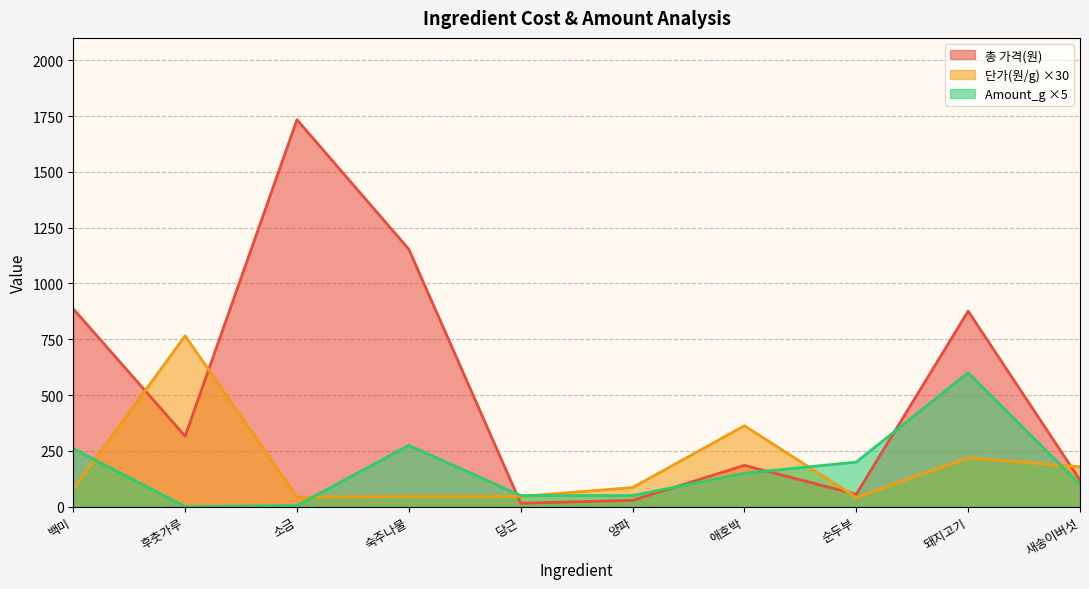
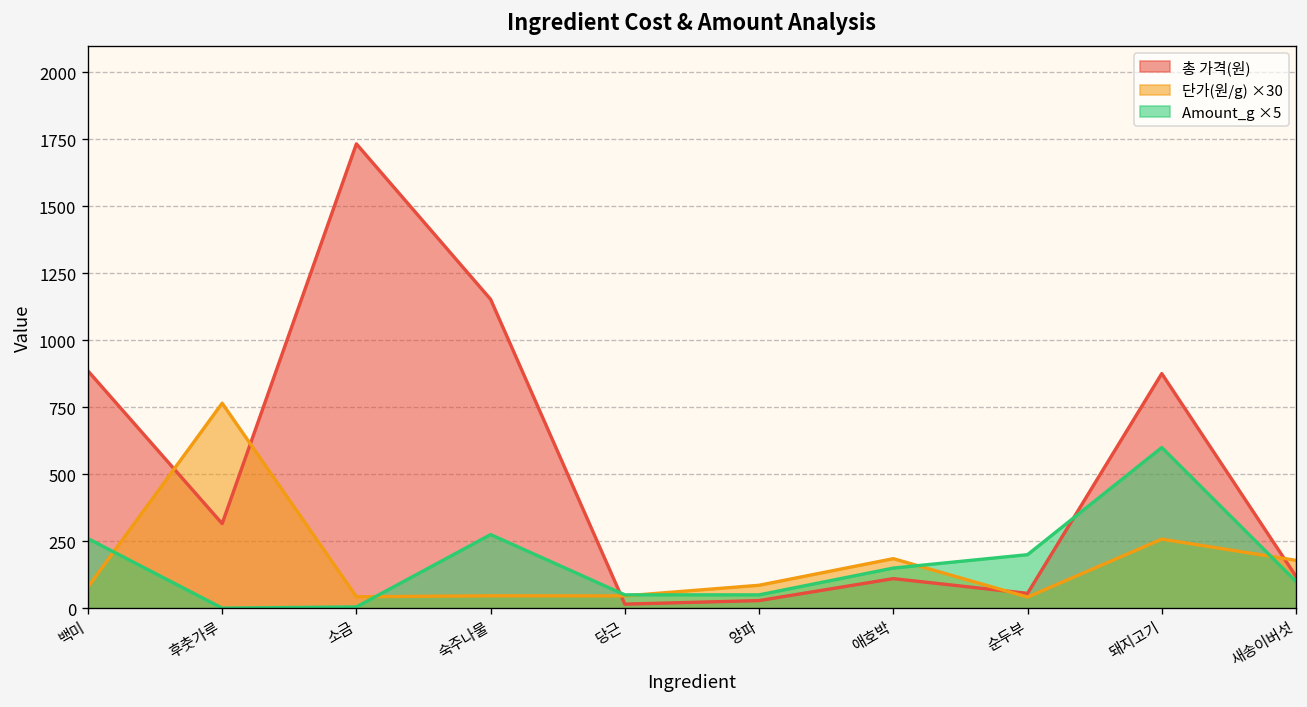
총 가격(원), 애호박: 190 -> 110
단가(원/g) ×30, 애호박: 360 -> 190
단가(원/g) ×30, 돼지고기: 220 -> 260
